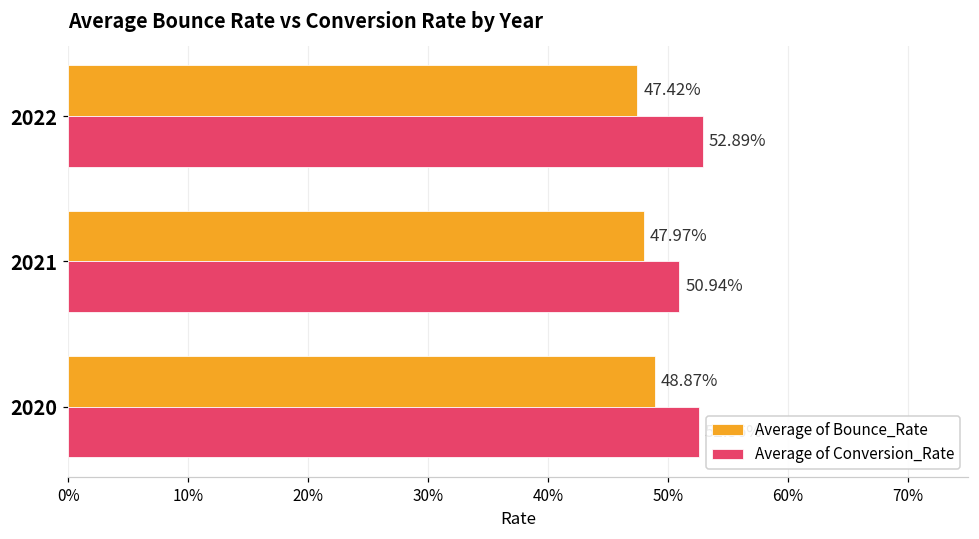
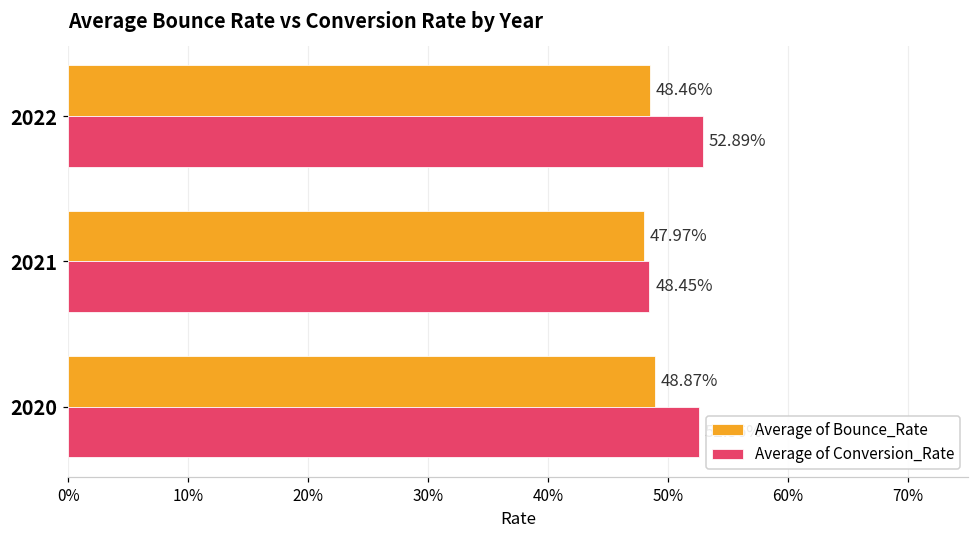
Average of Bounce_Rate, 2022: 47.42% -> 48.46%
Average of Conversion_Rate, 2021: 50.94% -> 48.45%
